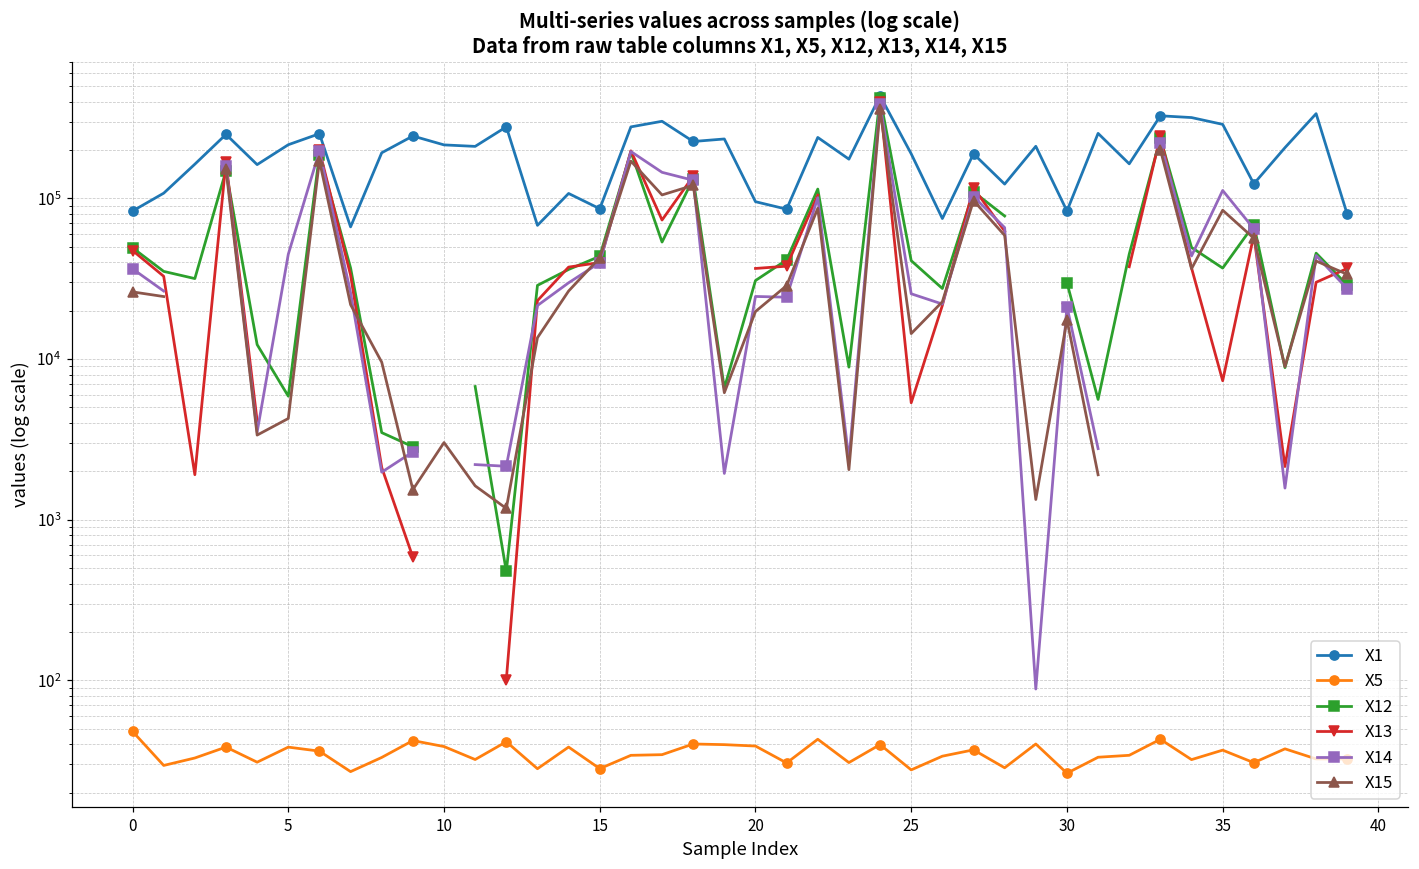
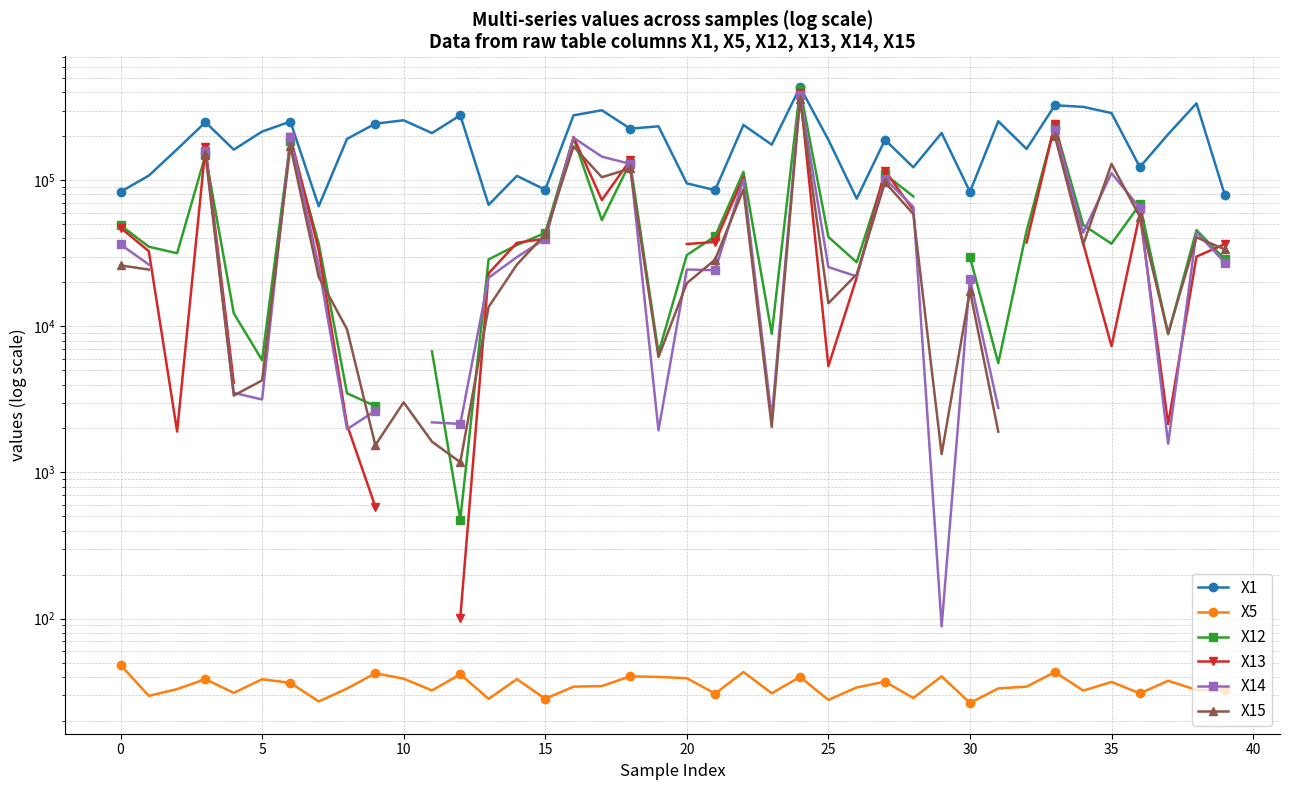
X14, 5: 45000 -> 3200
X1, 10: 210000 -> 260000
X15, 35: 80000 -> 130000
